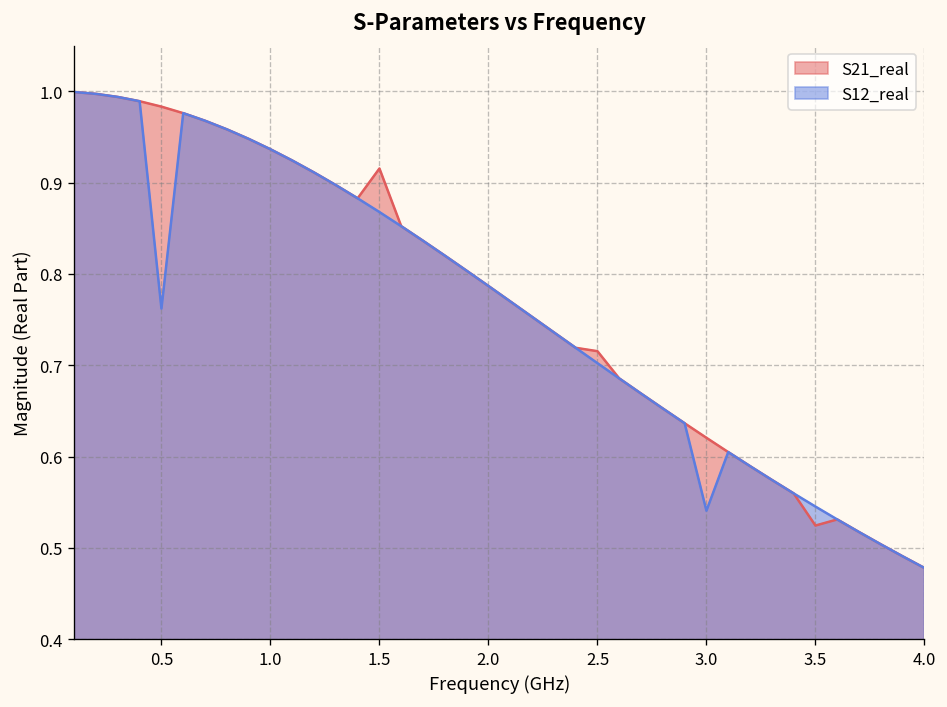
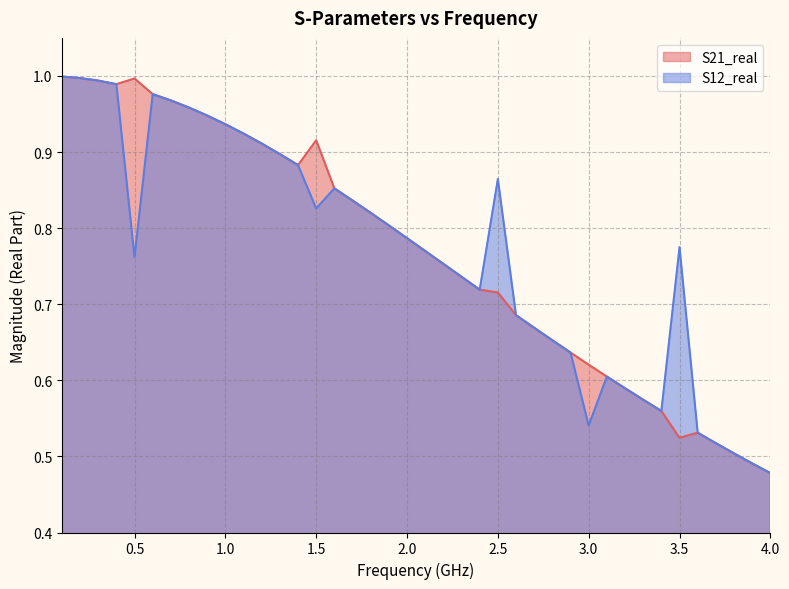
S21_real, 0.5: 0.98 -> 1.00
S12_real, 1.5: 0.87 -> 0.83
S12_real, 2.5: 0.70 -> 0.86
S12_real, 3.5: 0.55 -> 0.78
